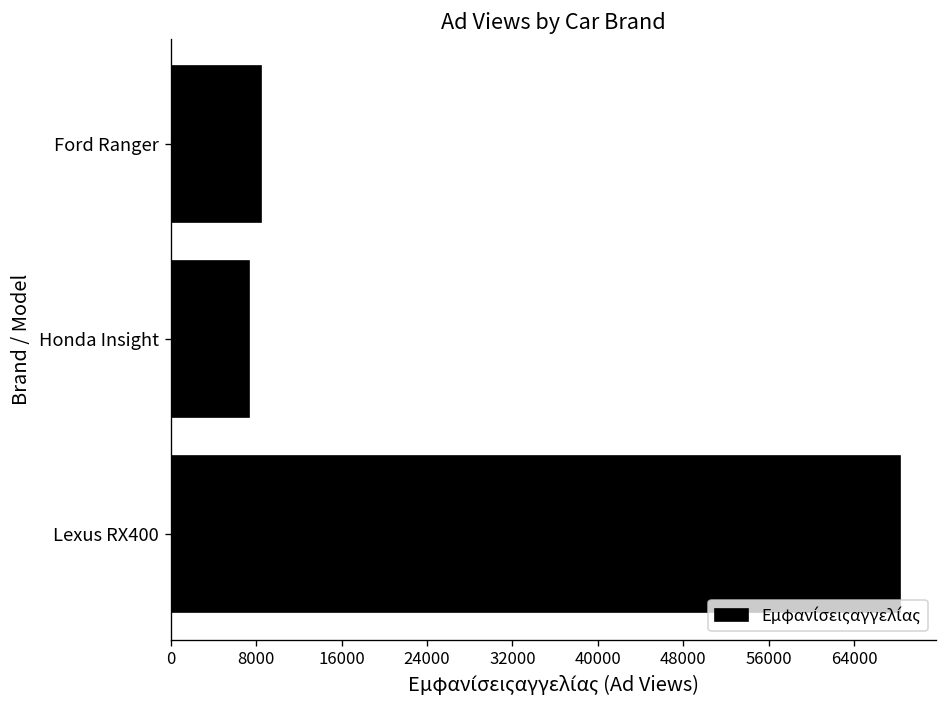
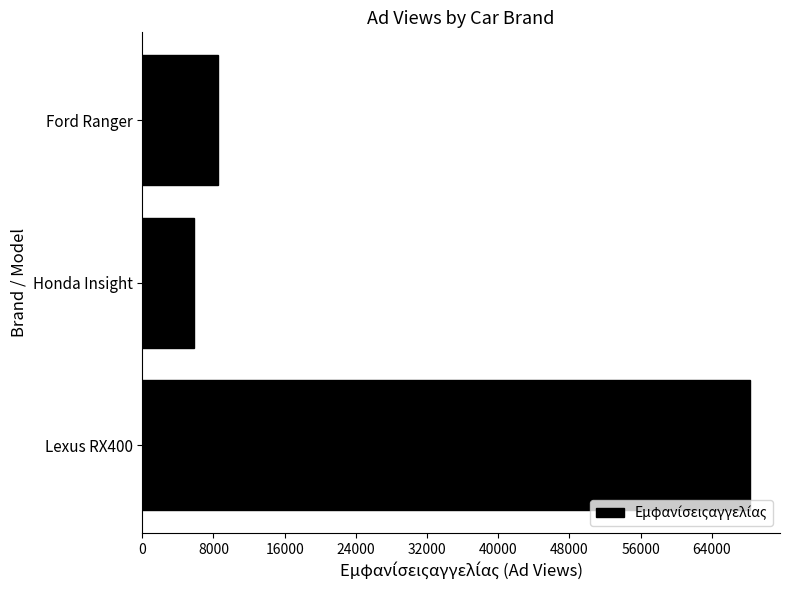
Honda Insight: 7000 -> 6000
